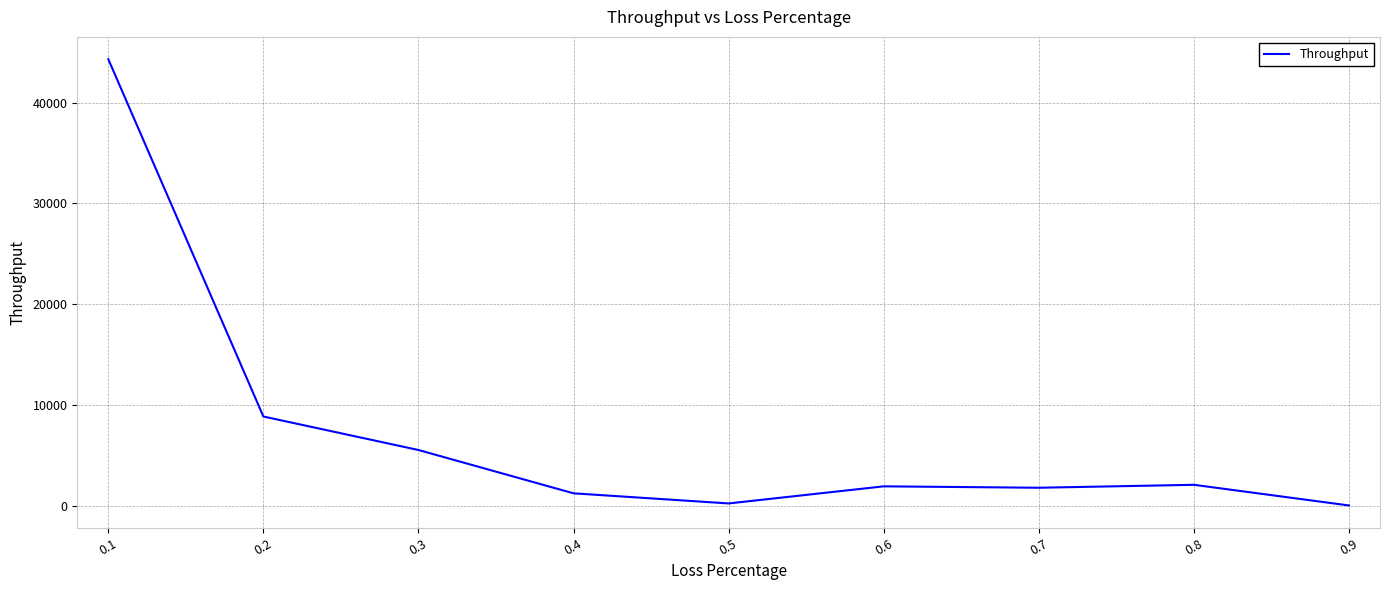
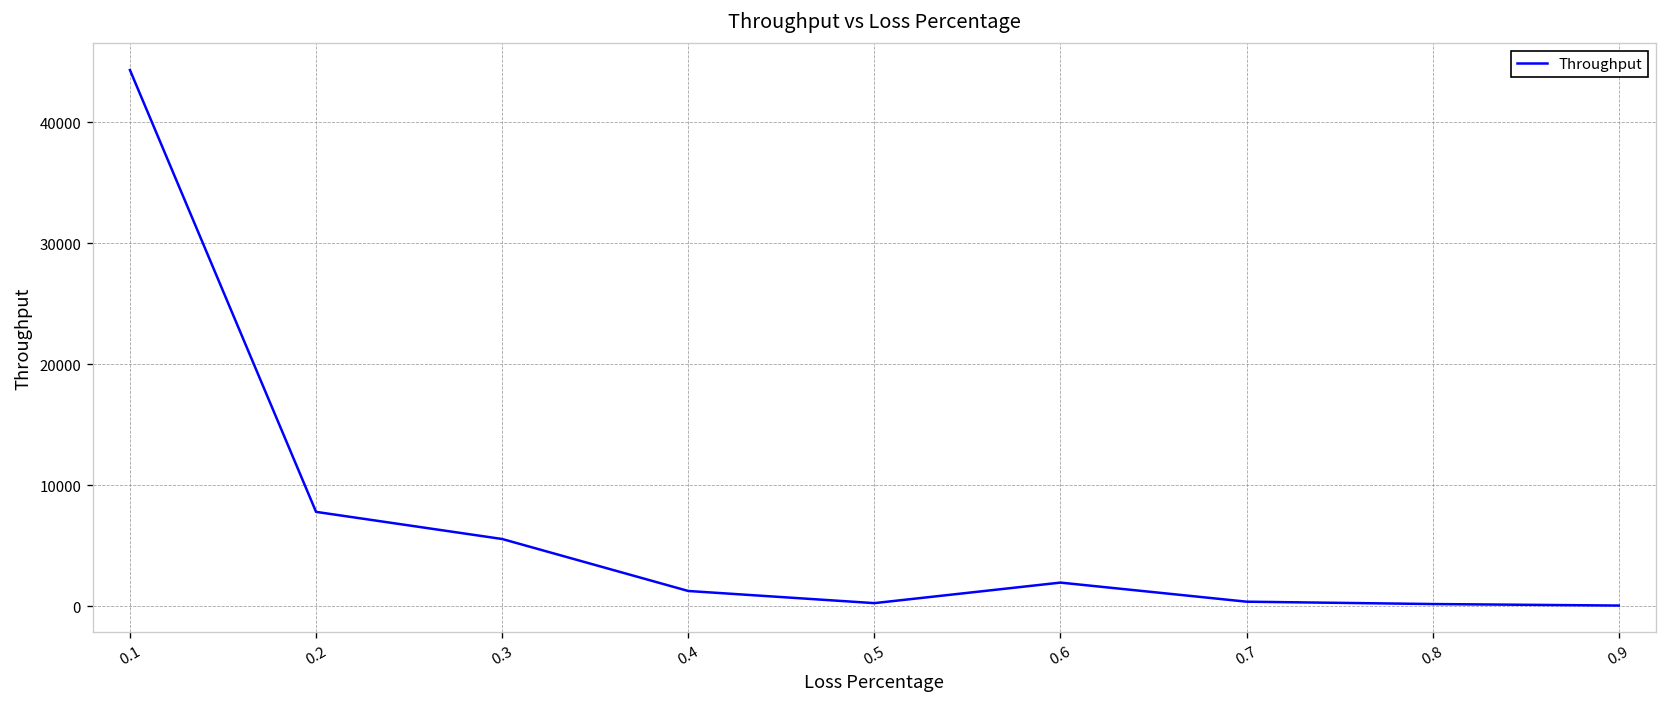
0.2: 8900 -> 7800
0.7: 1800 -> 400
0.8: 2100 -> 200
